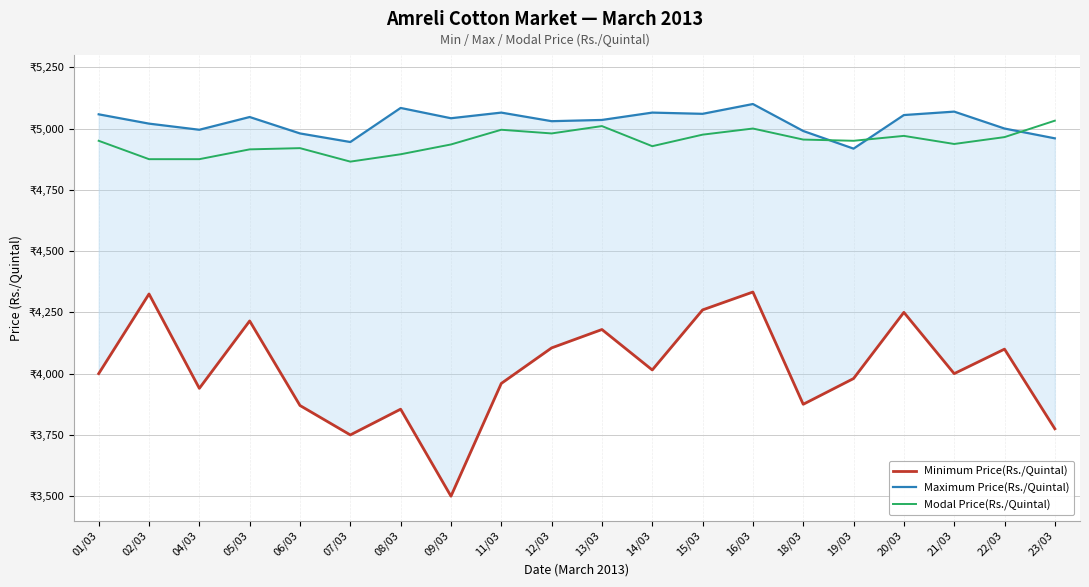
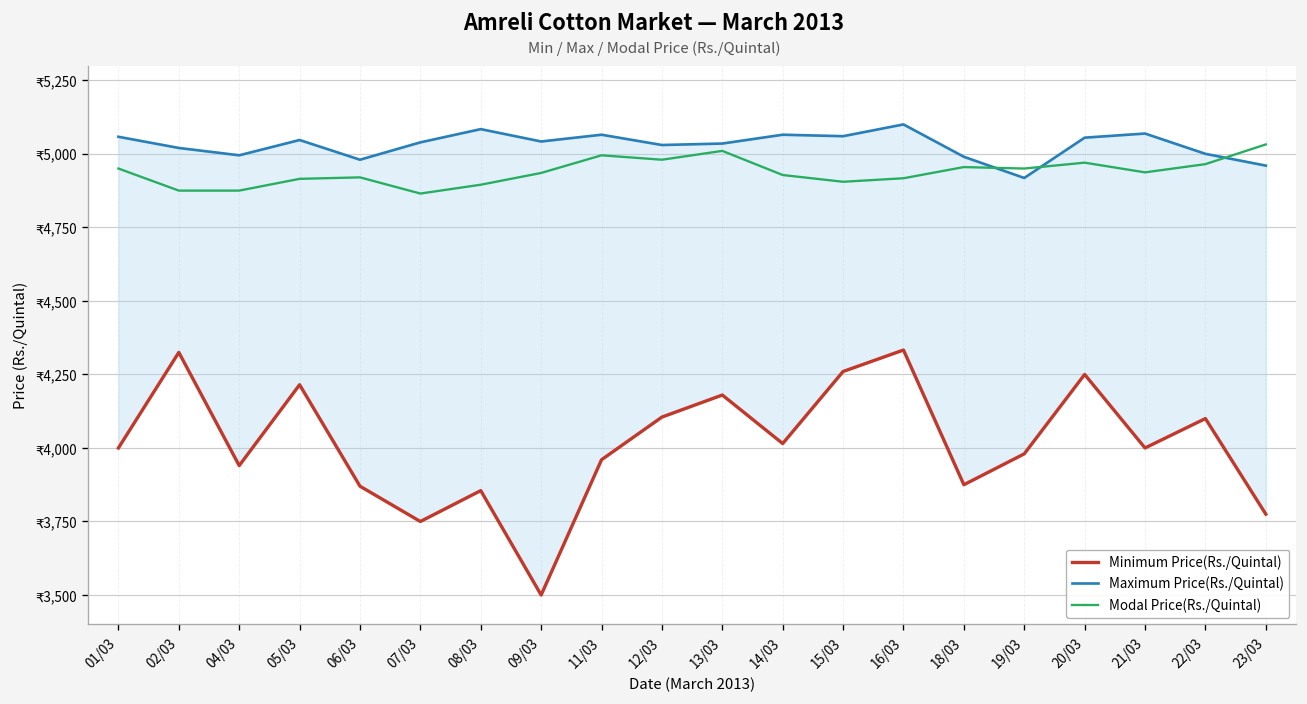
Maximum Price(Rs./Quintal), 07/03: ₹4,950 -> ₹5,040
Modal Price(Rs./Quintal), 15/03: ₹4,980 -> ₹4,910
Modal Price(Rs./Quintal), 16/03: ₹5,000 -> ₹4,920
